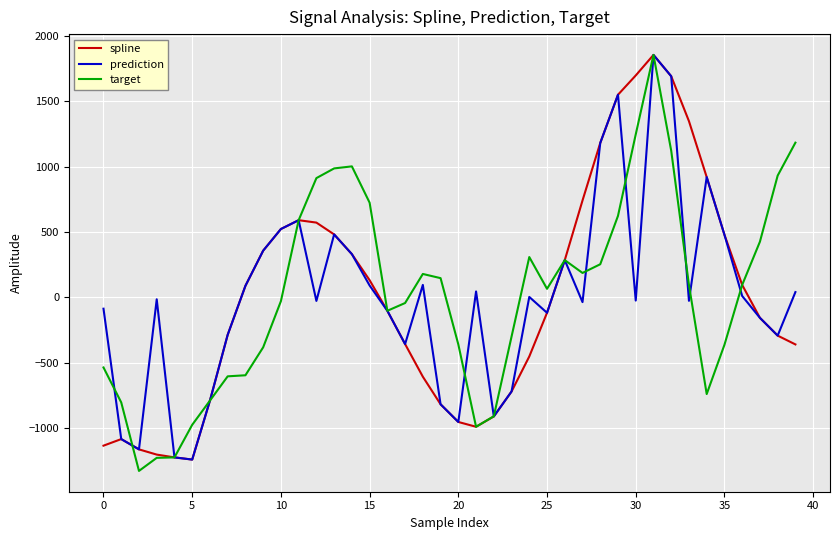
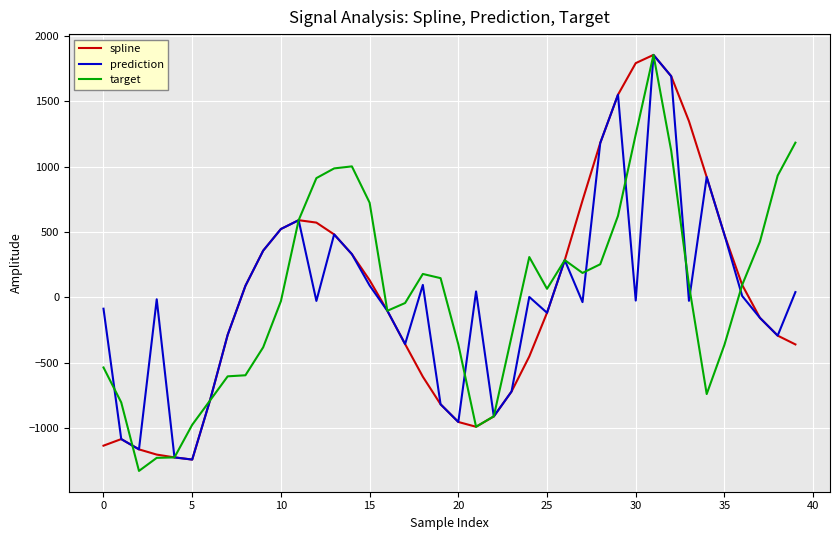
spline, 30: 1700 -> 1790
